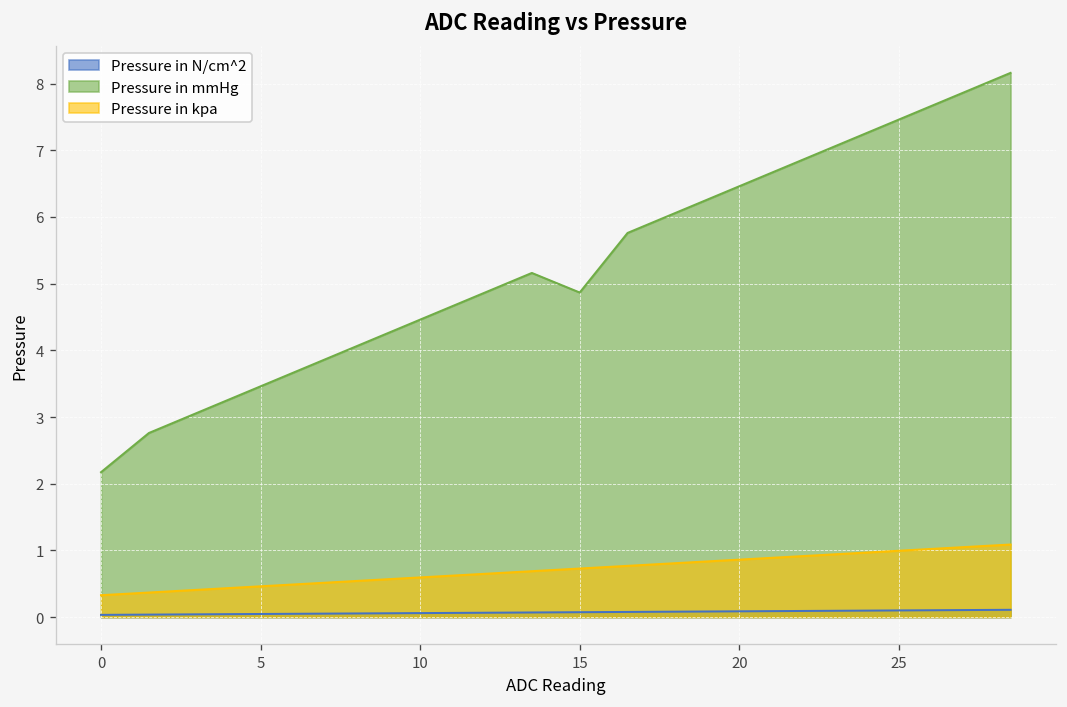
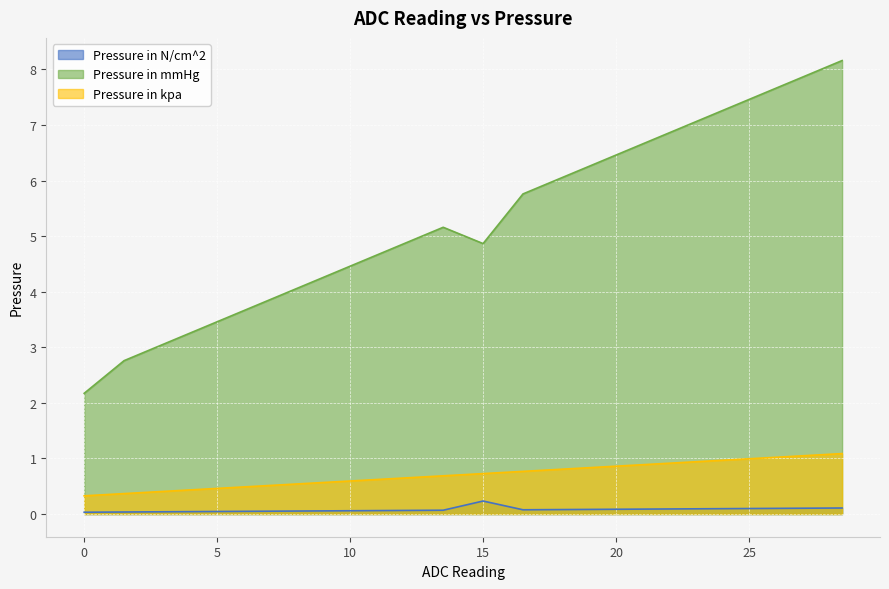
Pressure in N/cm^2, 15: 0.1 -> 0.2
